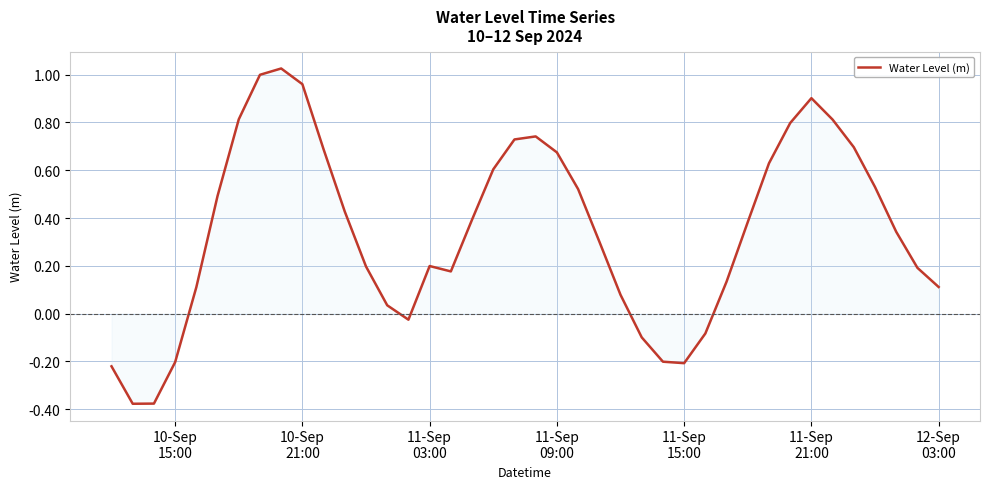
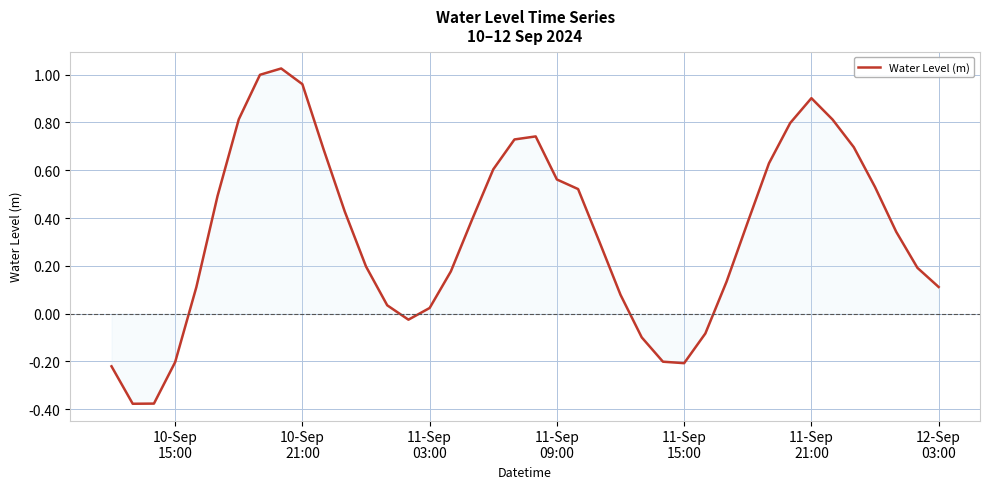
Water Level (m), 11-Sep 03:00: 0.20 -> 0.02
Water Level (m), 11-Sep 09:00: 0.67 -> 0.56
